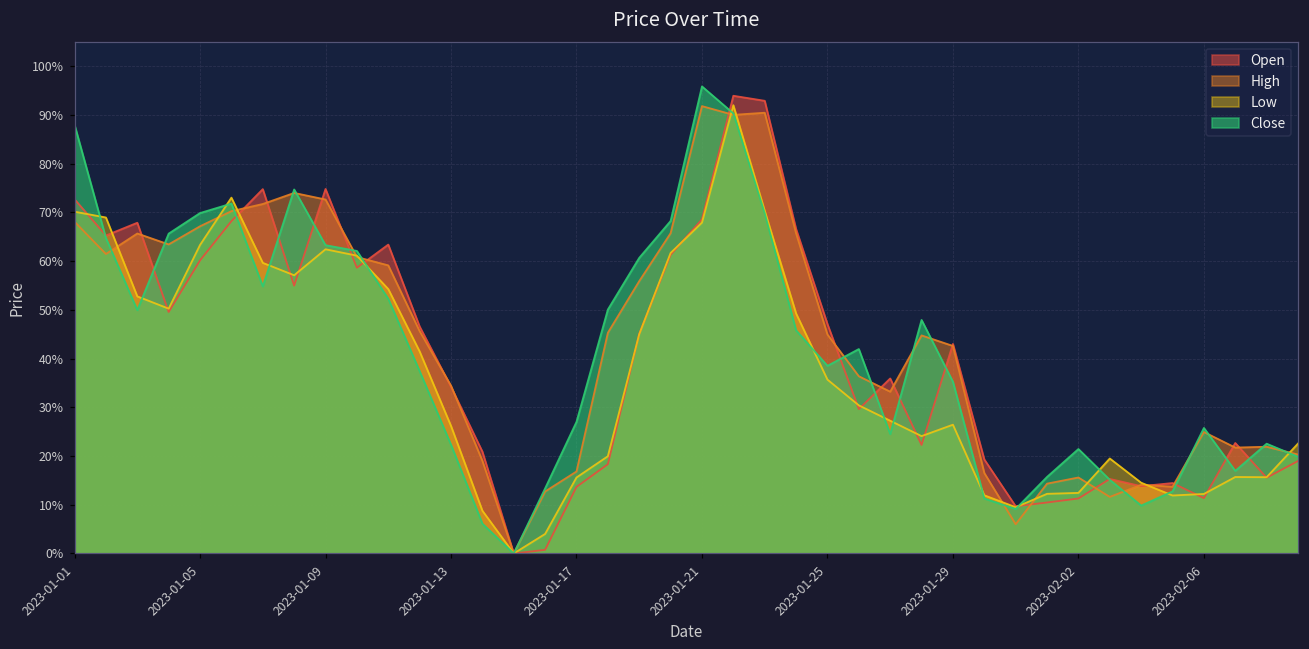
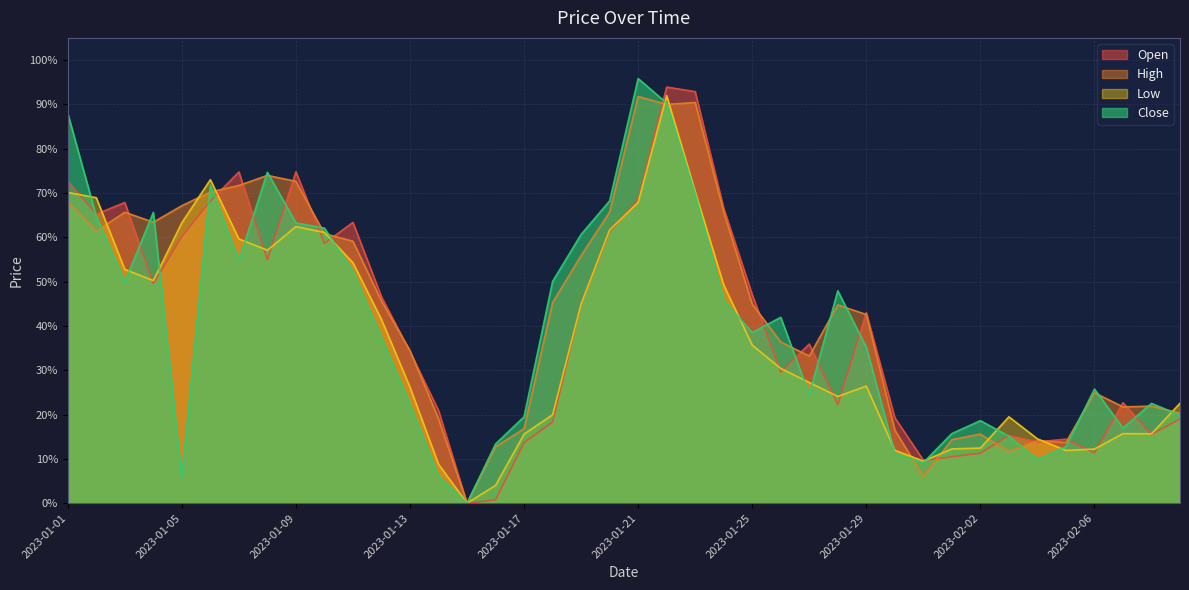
Close, 2023-01-05: 70% -> 6%
Close, 2023-01-17: 27% -> 20%
Close, 2023-02-02: 21% -> 19%
